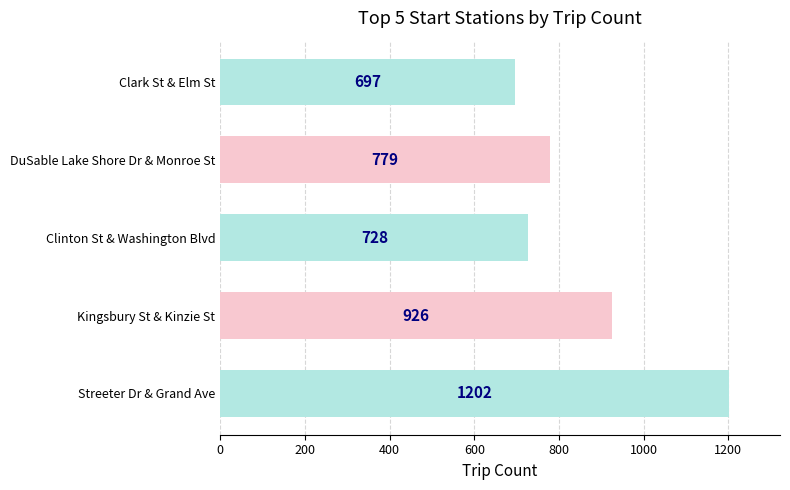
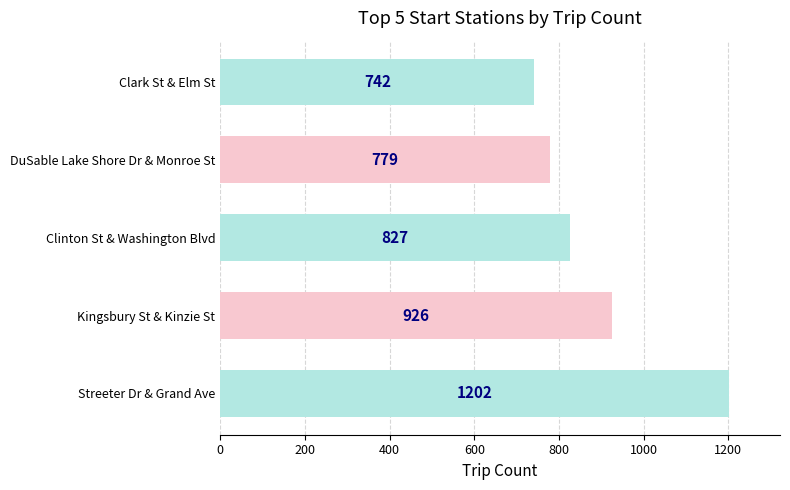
Clark St & Elm St: 697 -> 742
Clinton St & Washington Blvd: 728 -> 827
